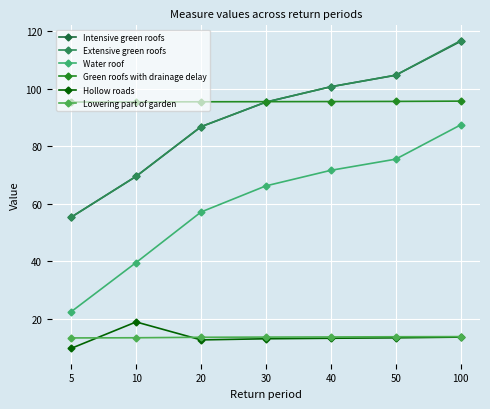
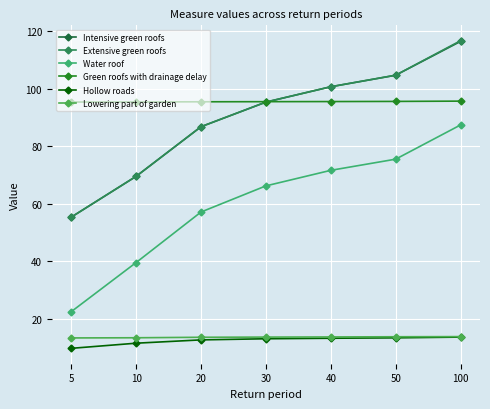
Hollow roads, 10: 19 -> 11
